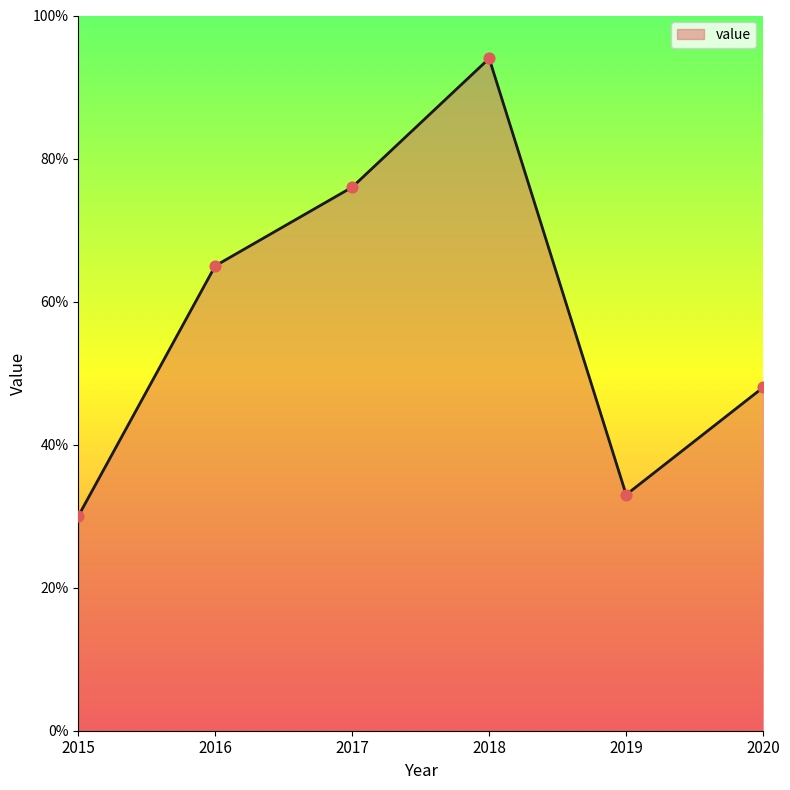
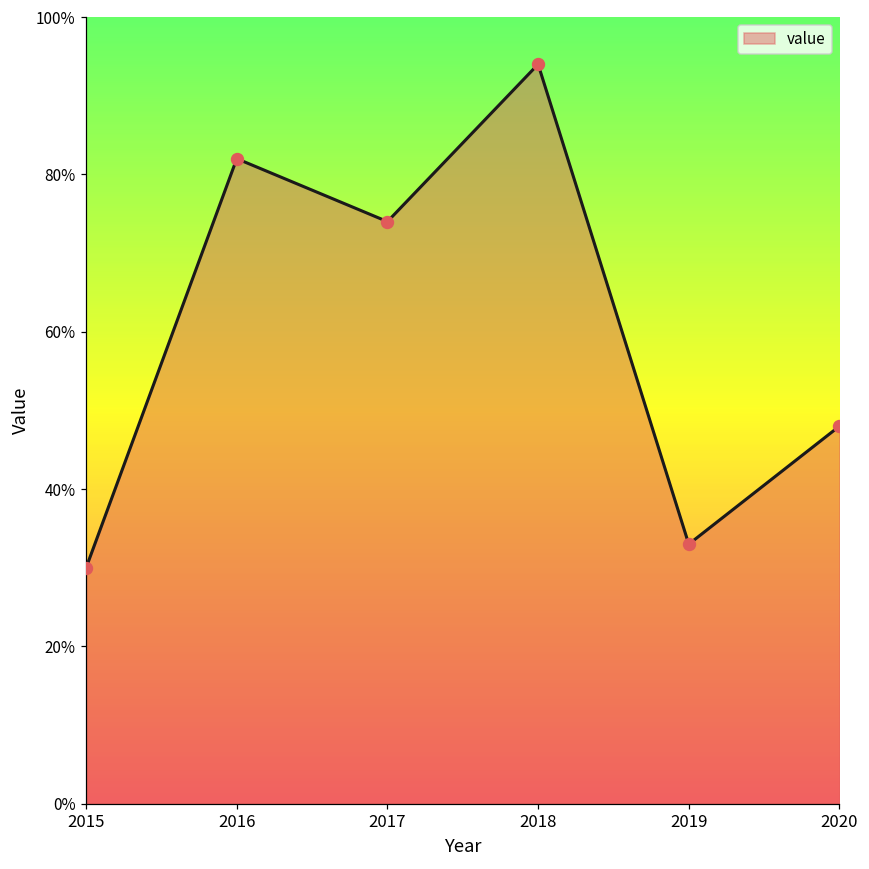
2016: 65% -> 82%
2017: 76% -> 74%
